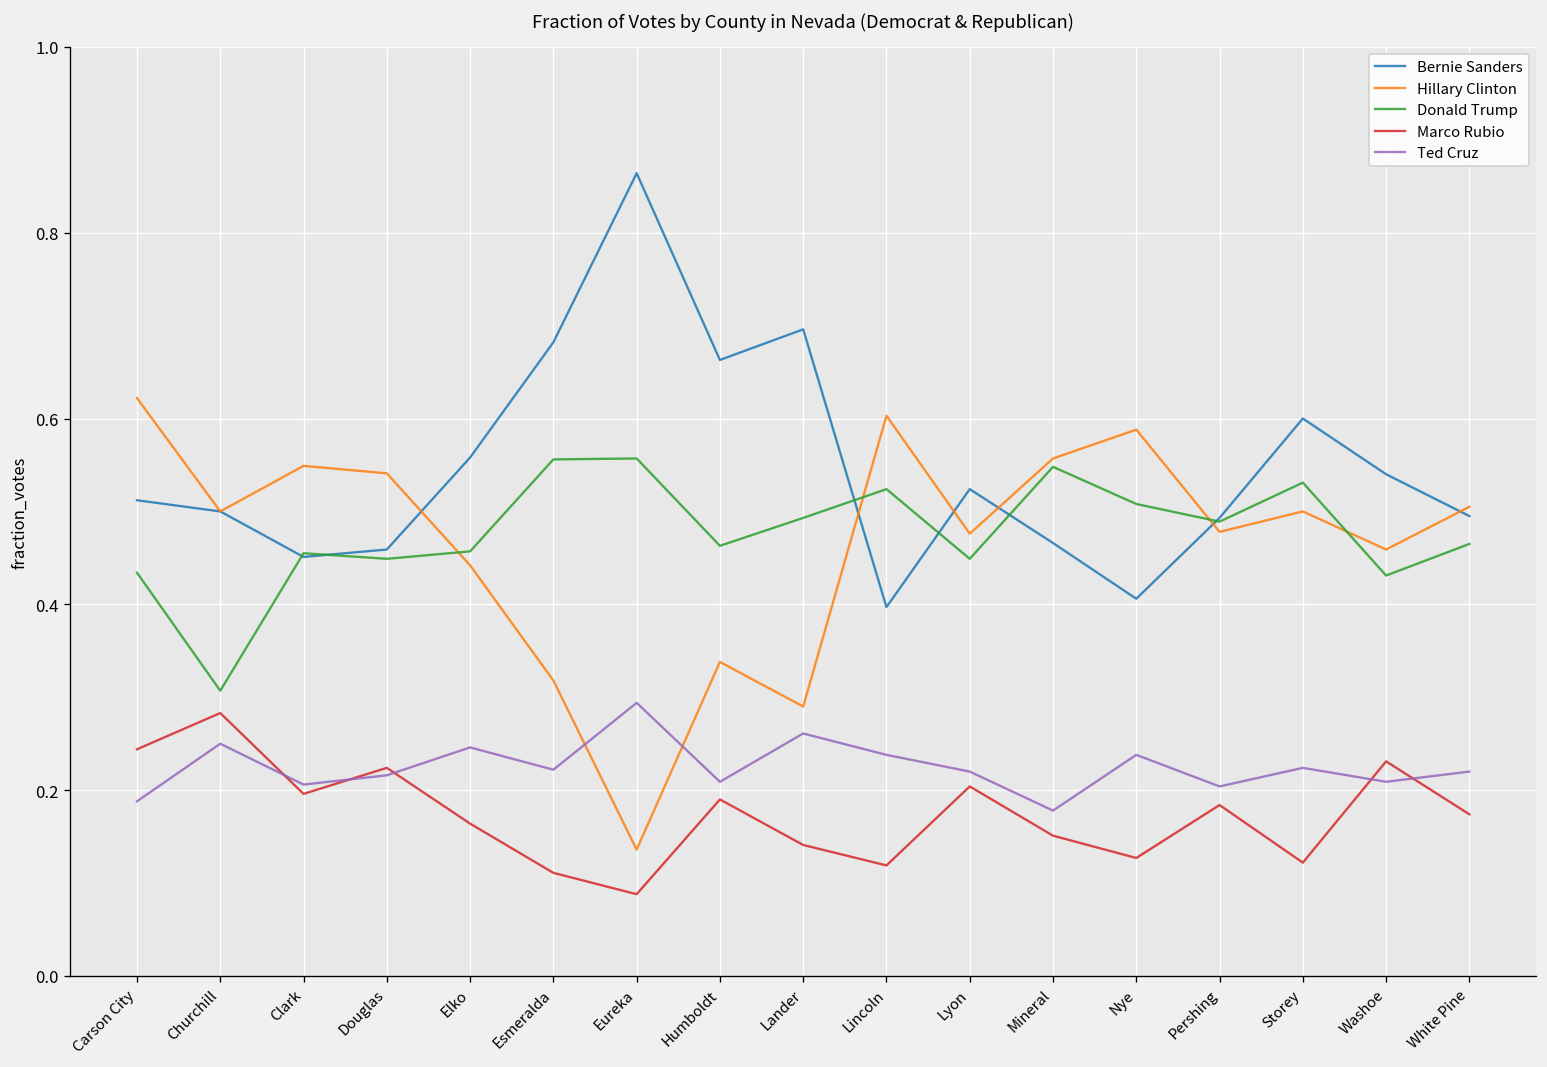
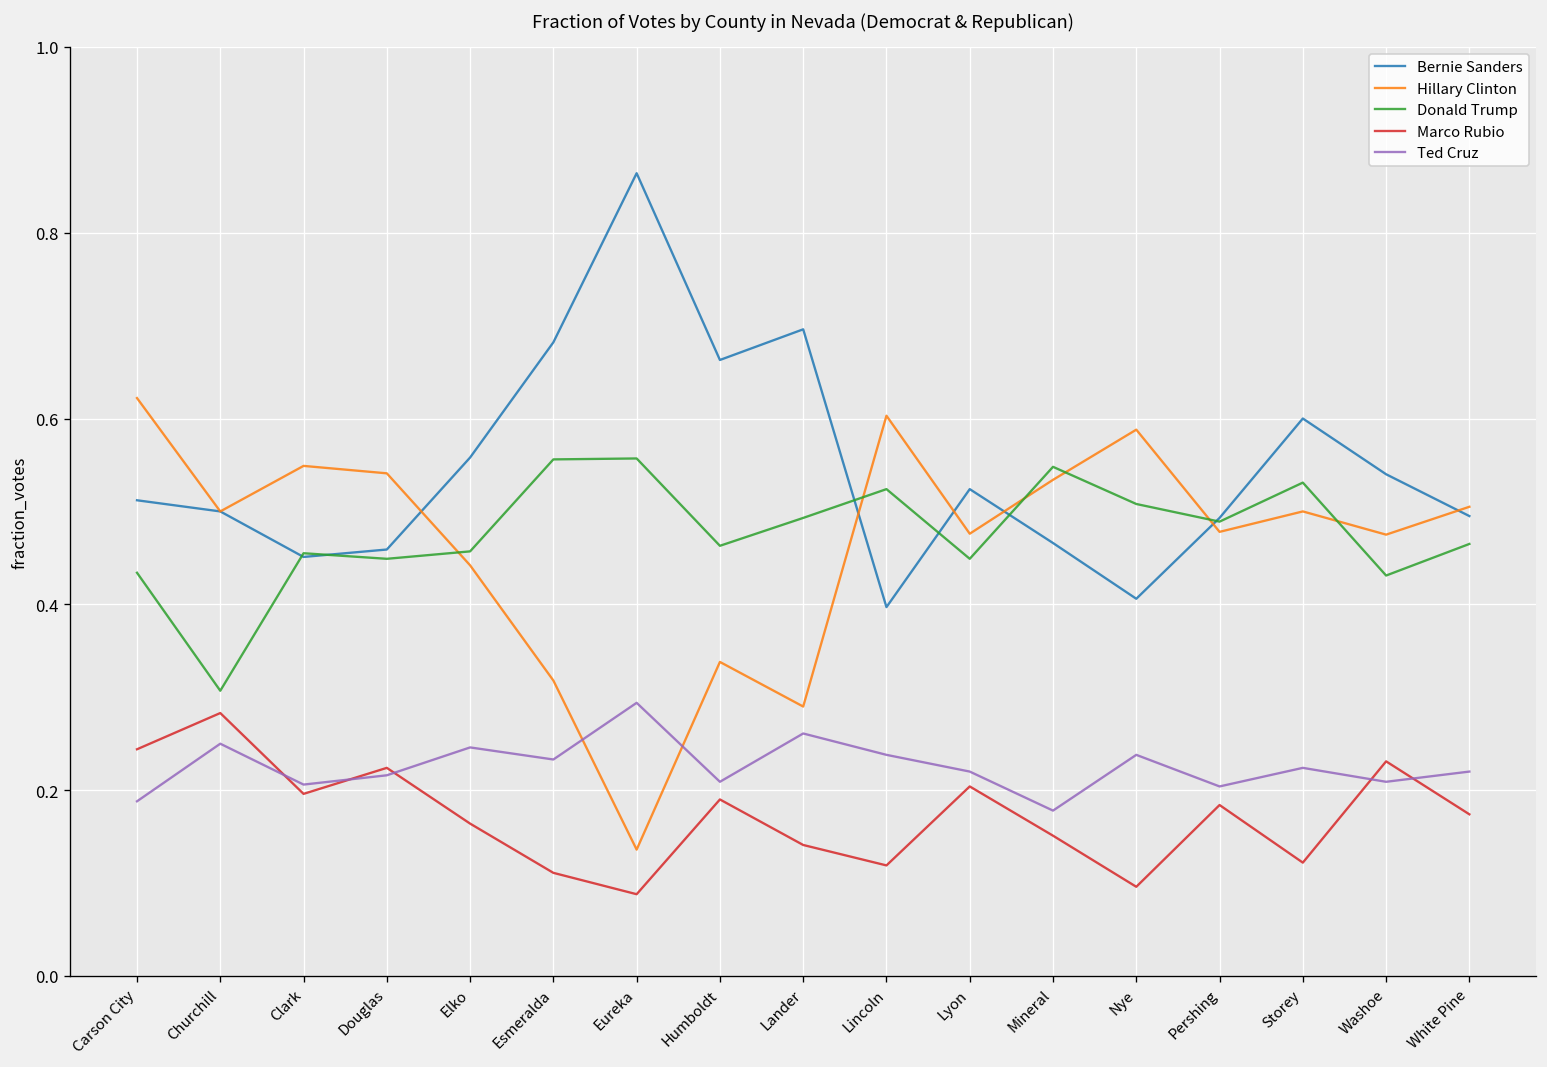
Ted Cruz, Esmeralda: 0.22 -> 0.23
Hillary Clinton, Mineral: 0.56 -> 0.53
Marco Rubio, Nye: 0.13 -> 0.10
Hillary Clinton, Washoe: 0.46 -> 0.48
